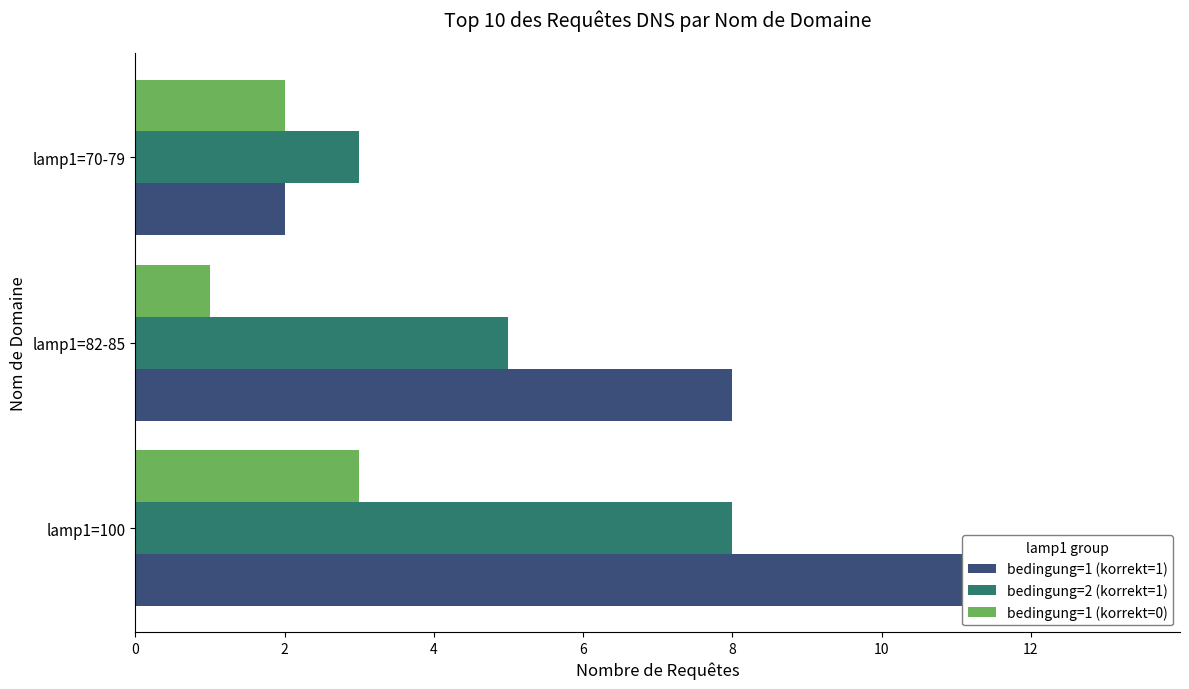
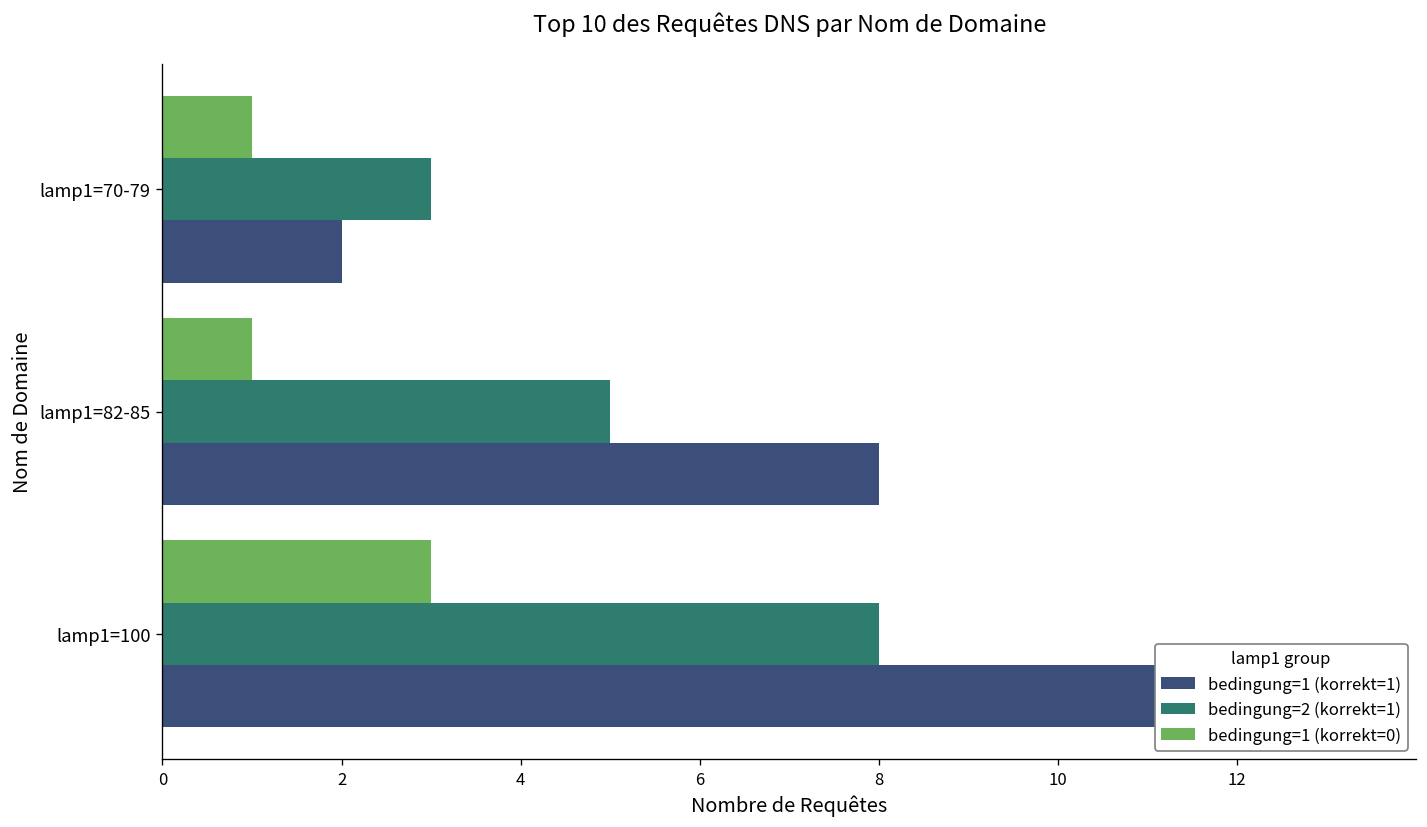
bedingung=1 (korrekt=0), lamp1=70-79: 2 -> 1
